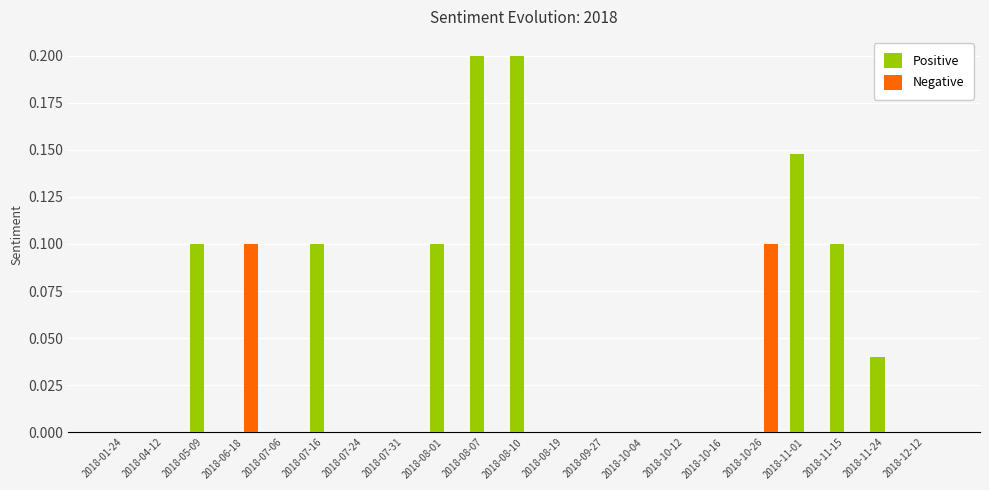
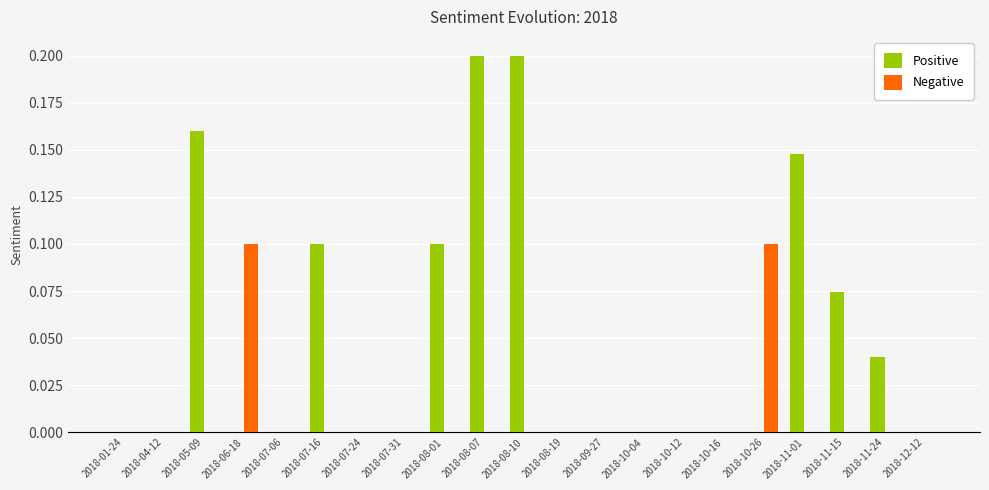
Positive, 2018-05-09: 0.100 -> 0.160
Positive, 2018-11-15: 0.100 -> 0.074
